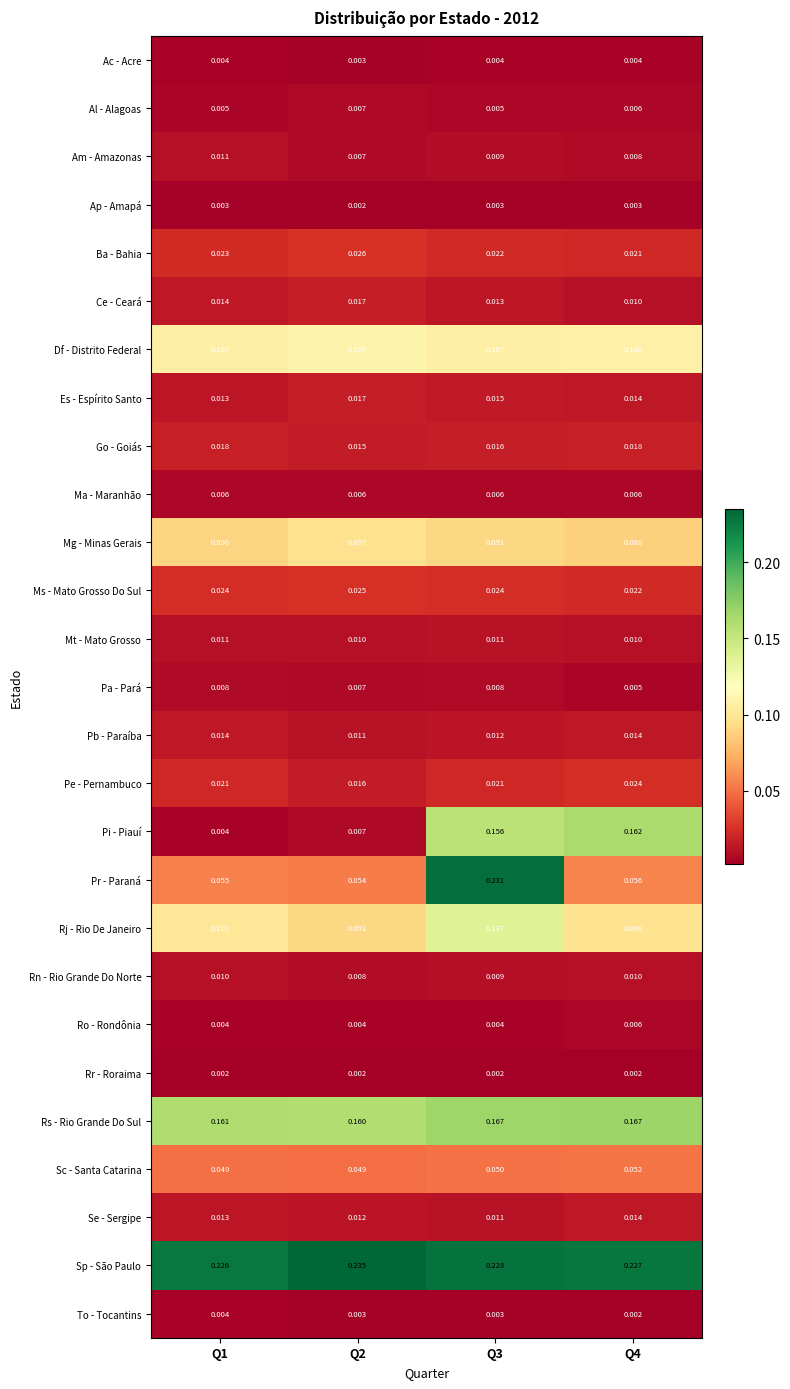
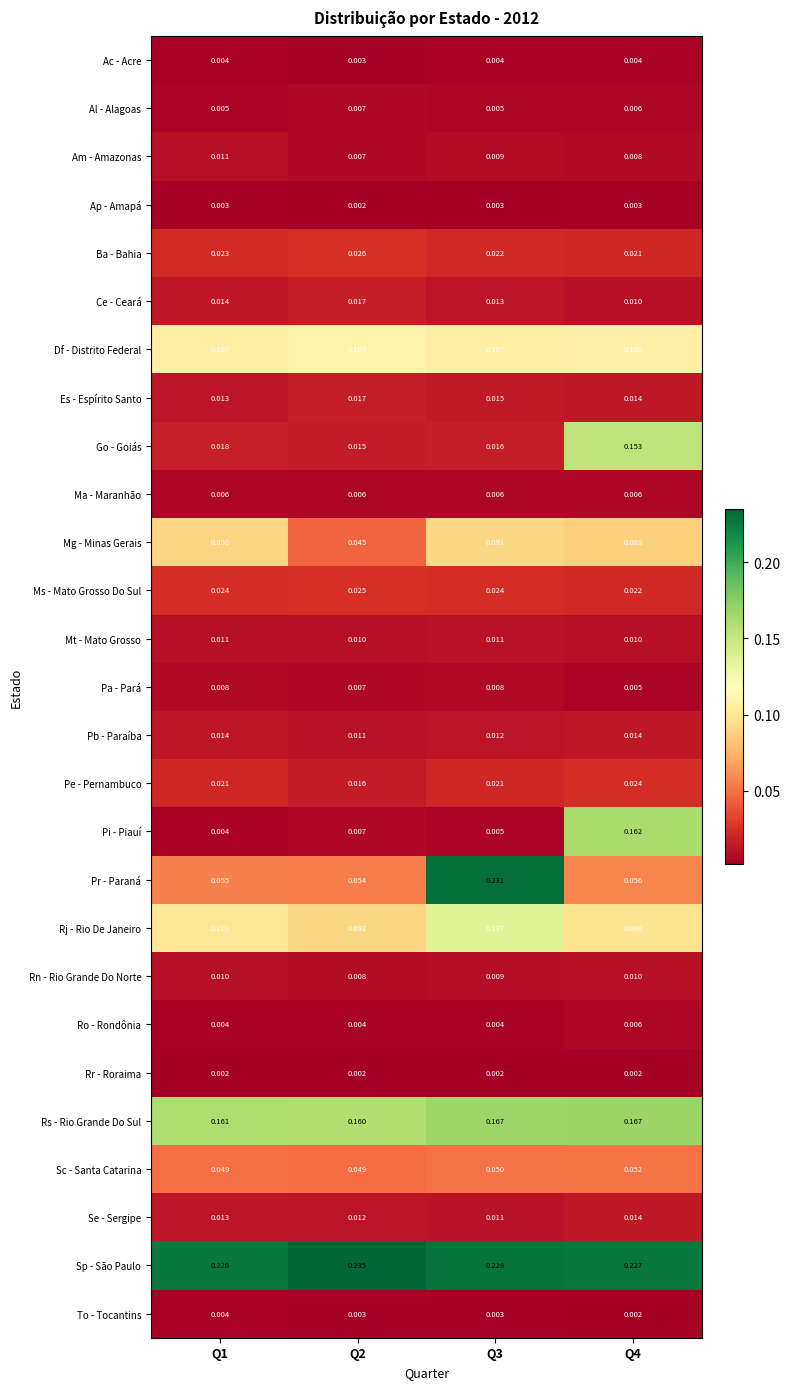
Go - Goiás, Q4: 0.018 -> 0.153
Mg - Minas Gerais, Q2: 0.097 -> 0.045
Pi - Piauí, Q3: 0.156 -> 0.005
